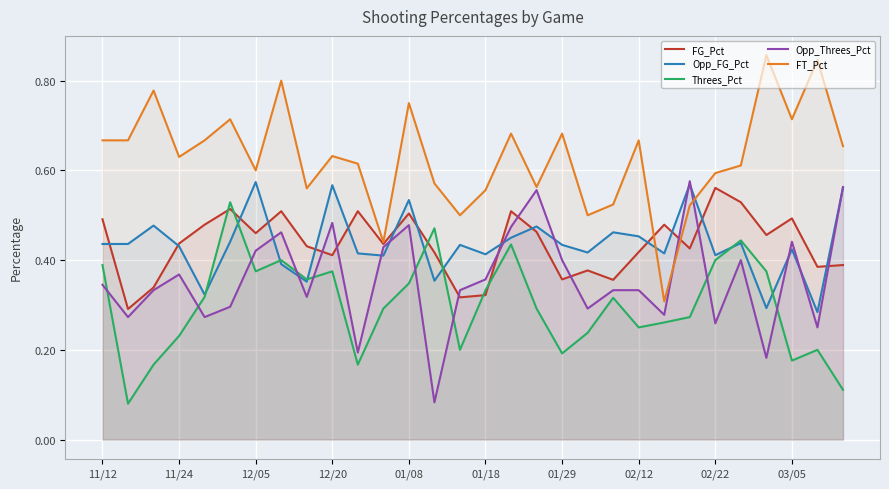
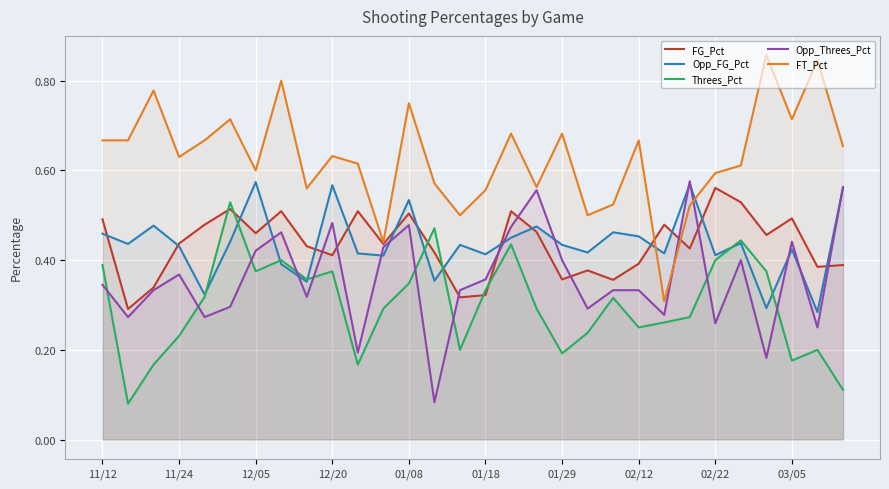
Opp_FG_Pct, 11/12: 0.44 -> 0.46
FG_Pct, 02/12: 0.42 -> 0.39
